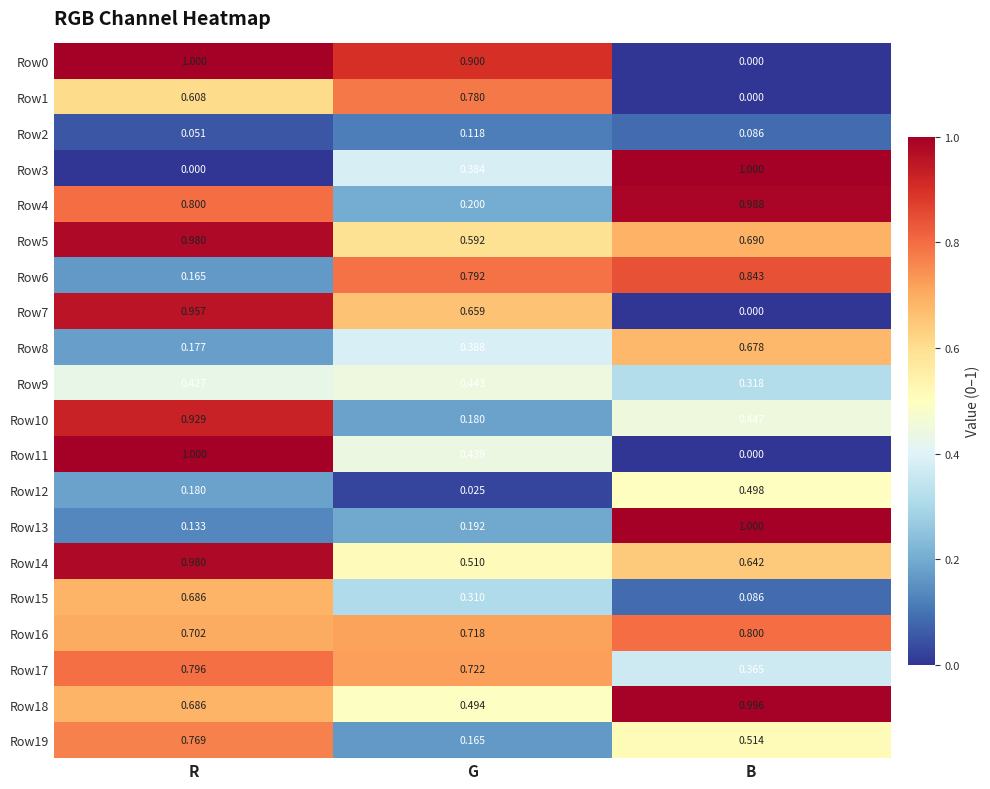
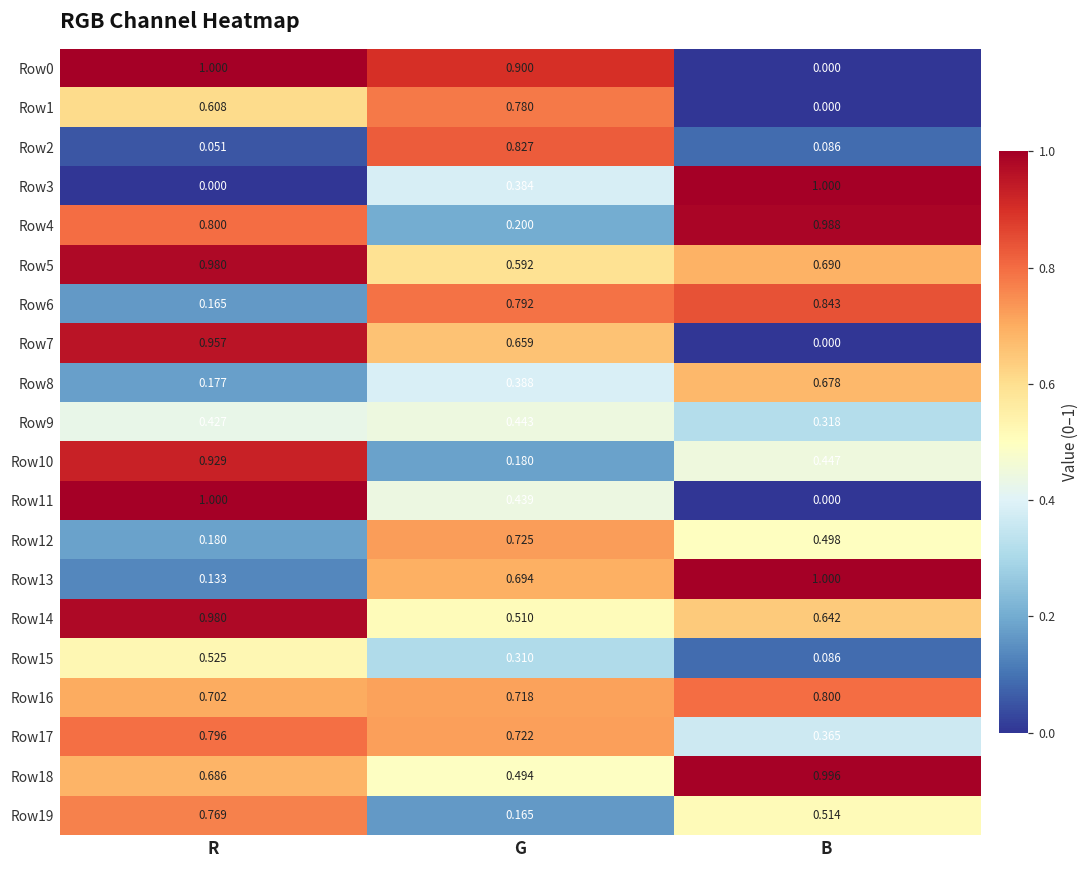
Row2, G: 0.118 -> 0.827
Row12, G: 0.025 -> 0.725
Row13, G: 0.192 -> 0.694
Row15, R: 0.686 -> 0.525
